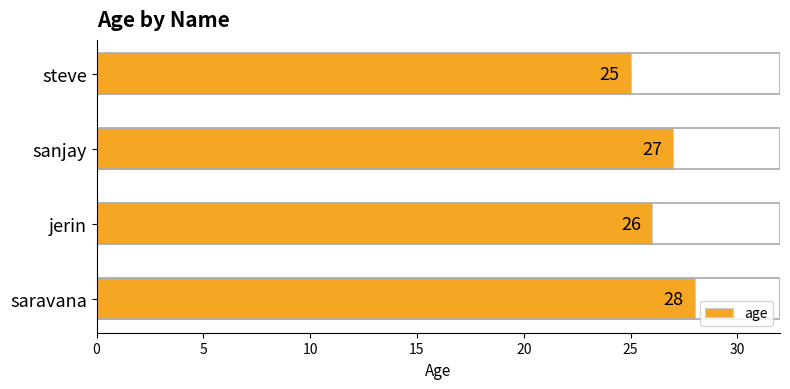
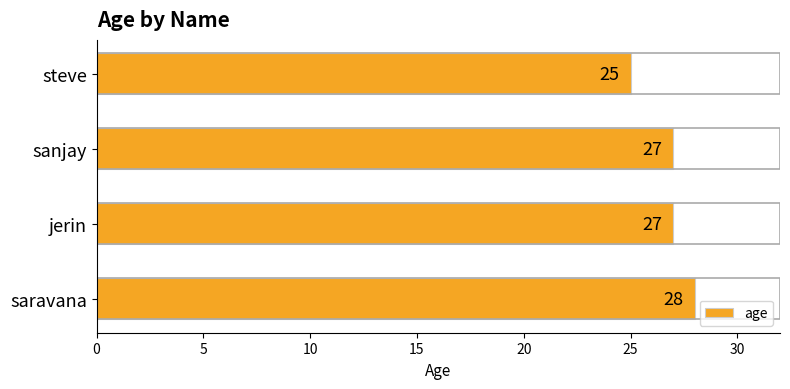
jerin: 26 -> 27
